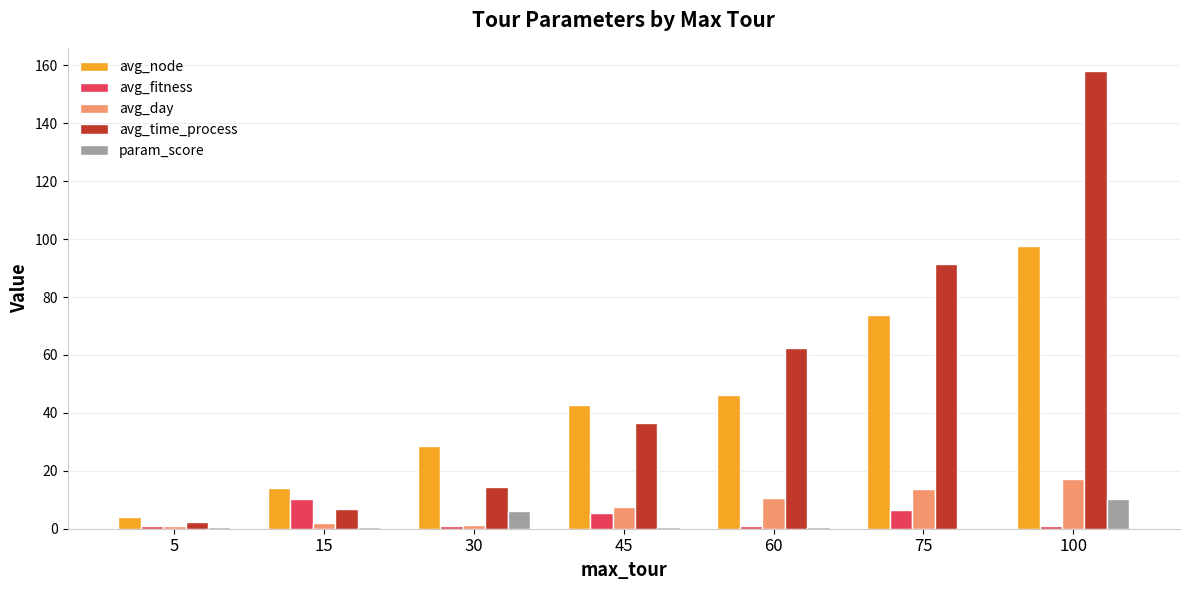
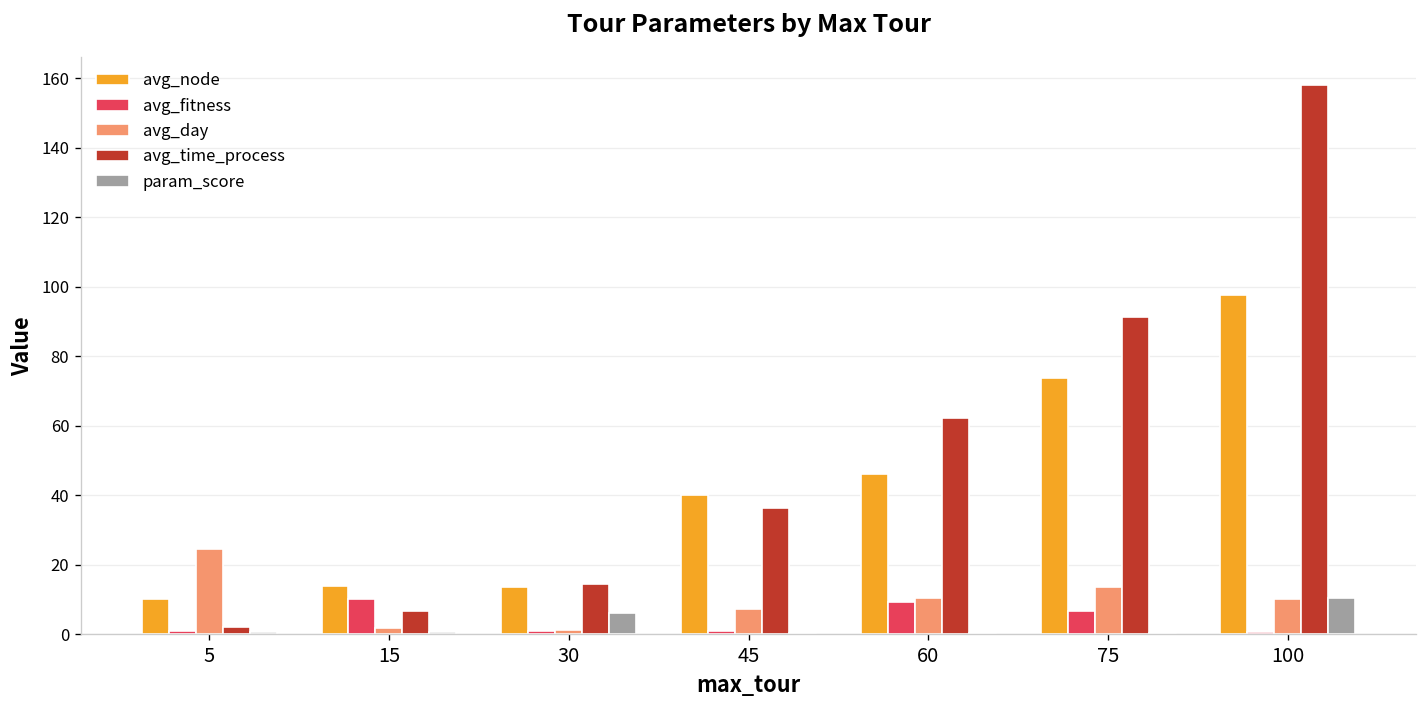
avg_node, 5: 4 -> 10
avg_day, 5: 1 -> 25
avg_node, 30: 28 -> 14
avg_node, 45: 43 -> 40
avg_fitness, 45: 5 -> 1
avg_fitness, 60: 1 -> 9
avg_day, 100: 17 -> 10
